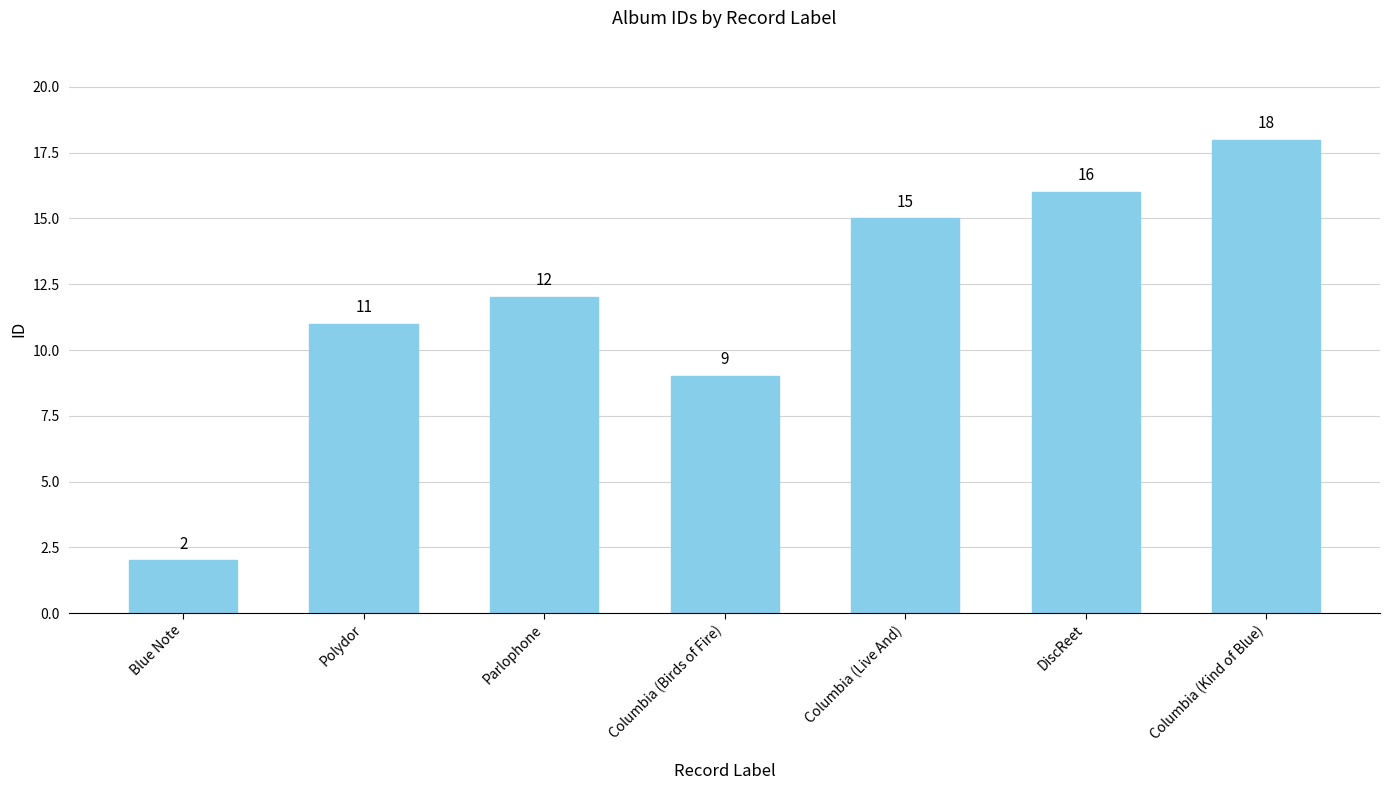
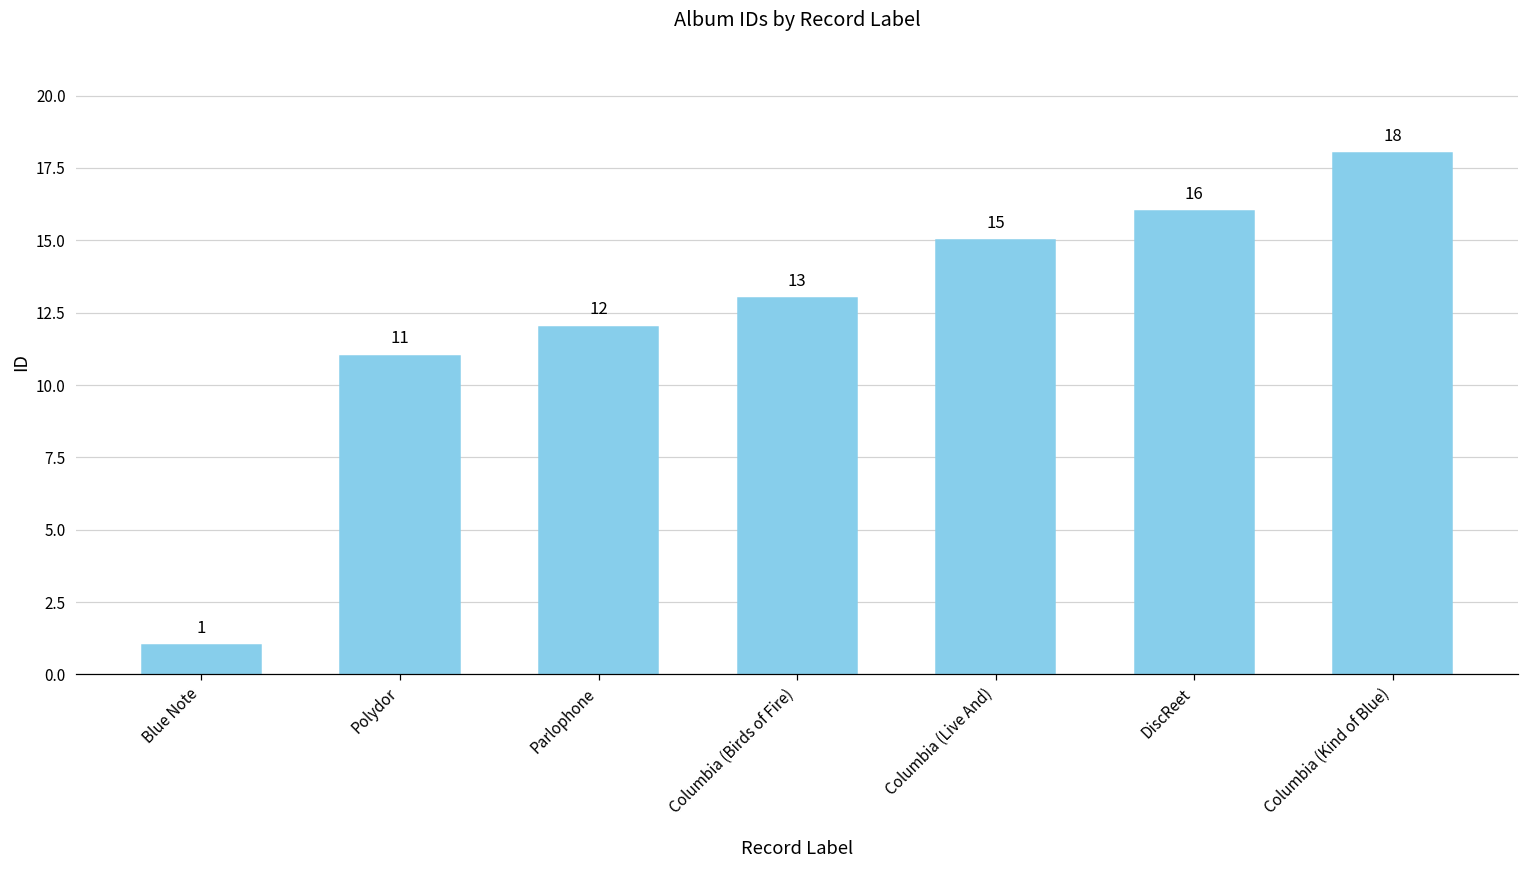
Blue Note: 2 -> 1
Columbia (Birds of Fire): 9 -> 13
